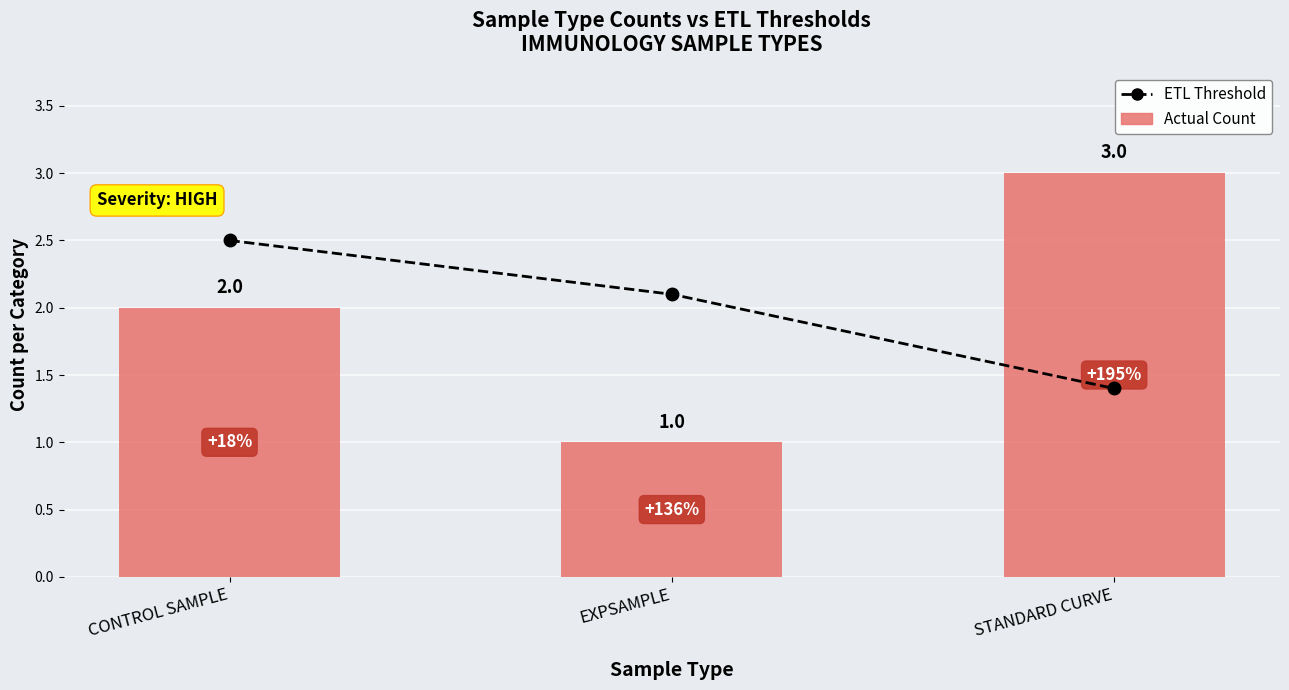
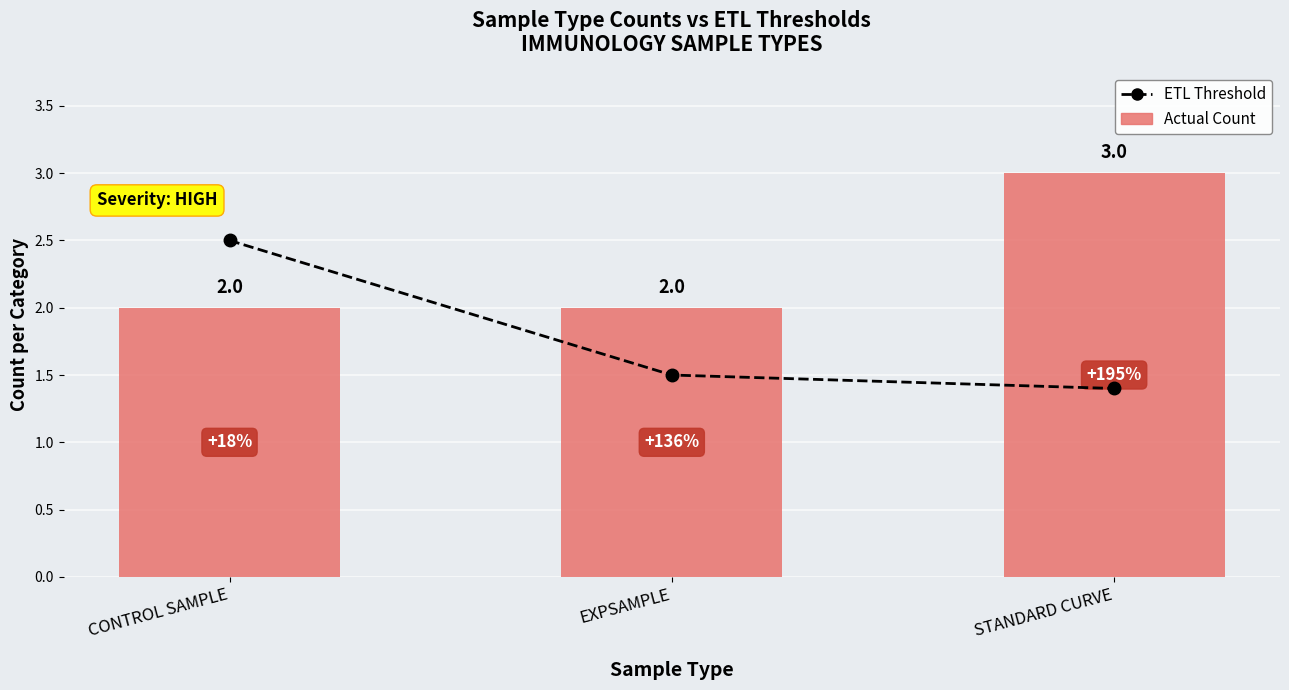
ETL Threshold, EXPSAMPLE: 2.1 -> 1.5
Actual Count, EXPSAMPLE: 1.0 -> 2.0
